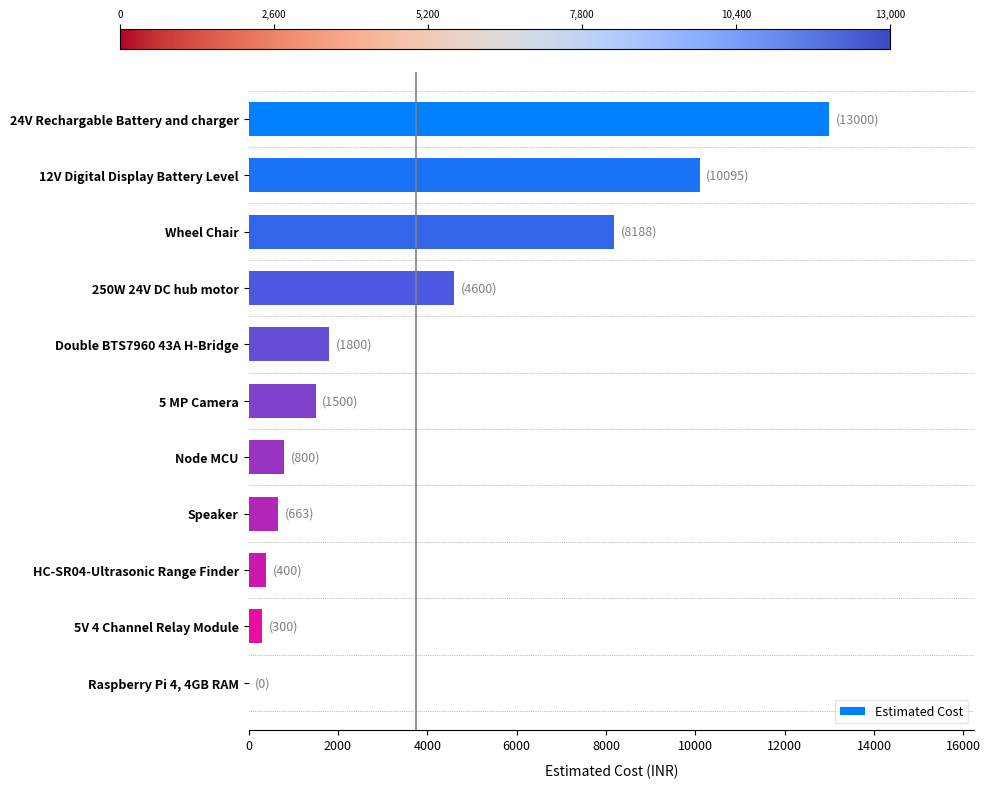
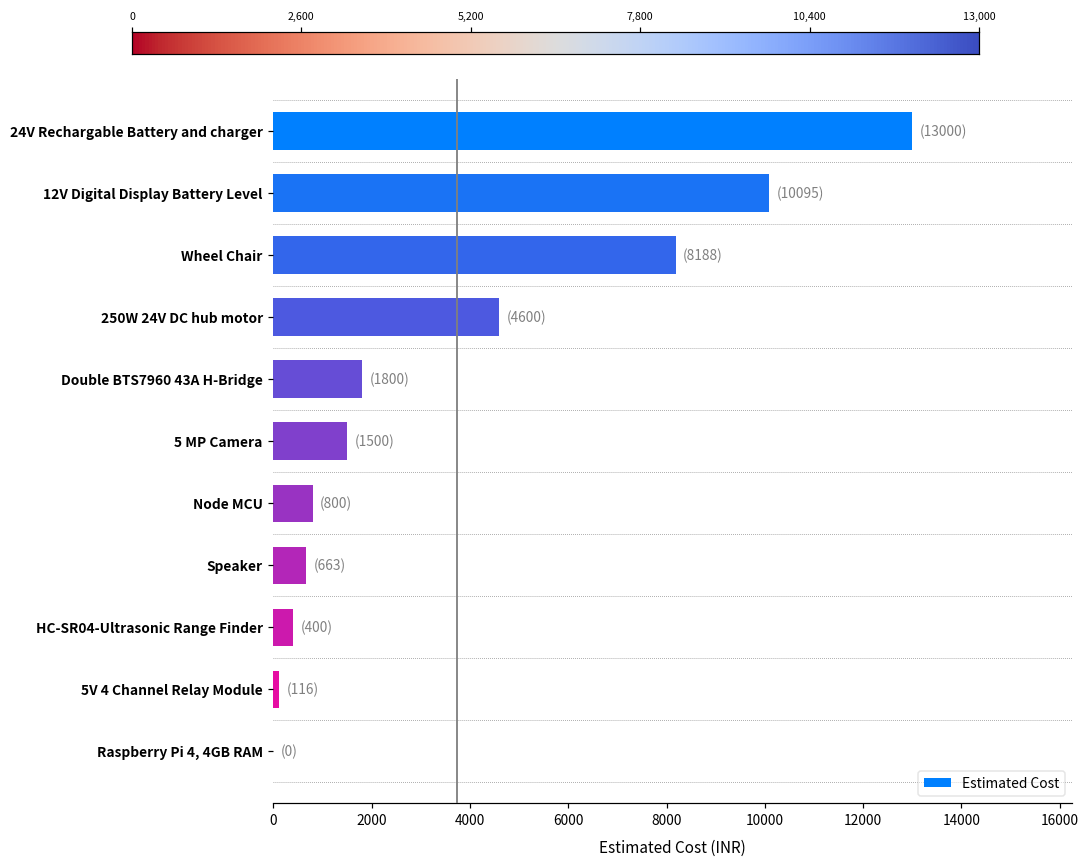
5V 4 Channel Relay Module: (300) -> (116)
